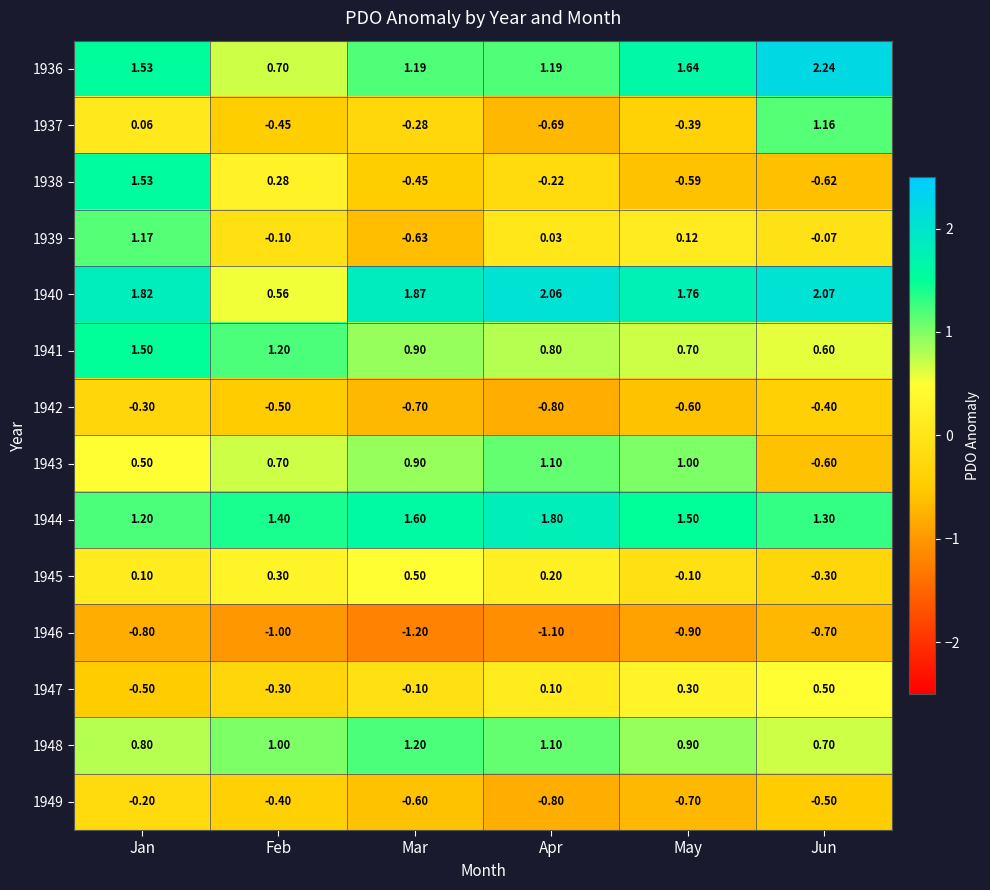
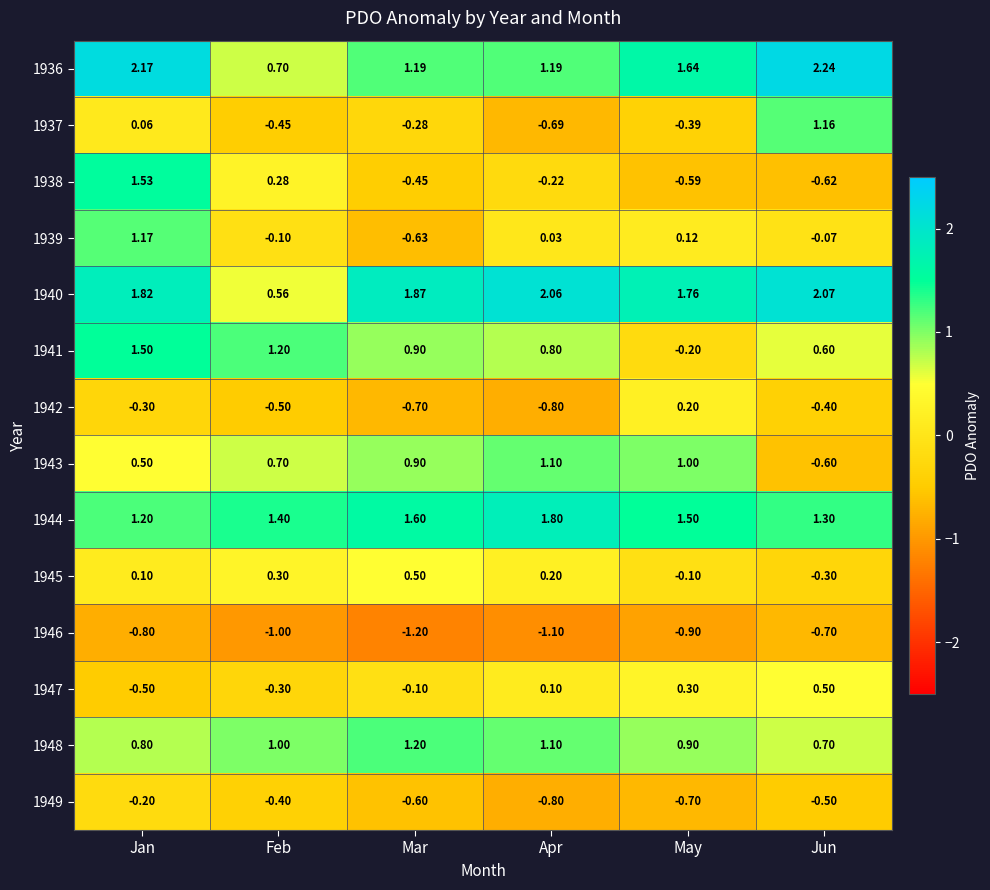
1936, Jan: 1.53 -> 2.17
1941, May: 0.70 -> -0.20
1942, May: -0.60 -> 0.20
